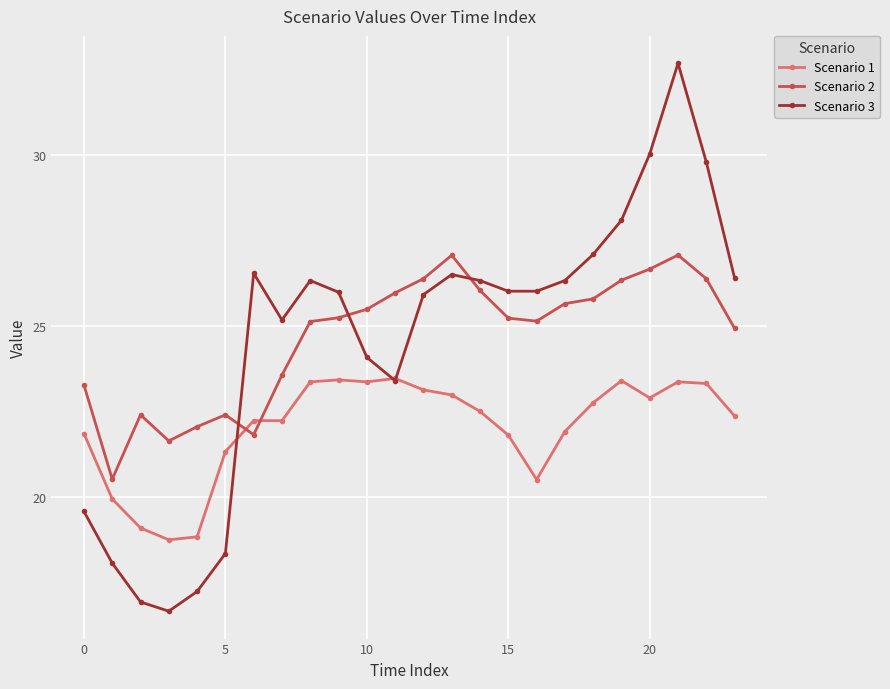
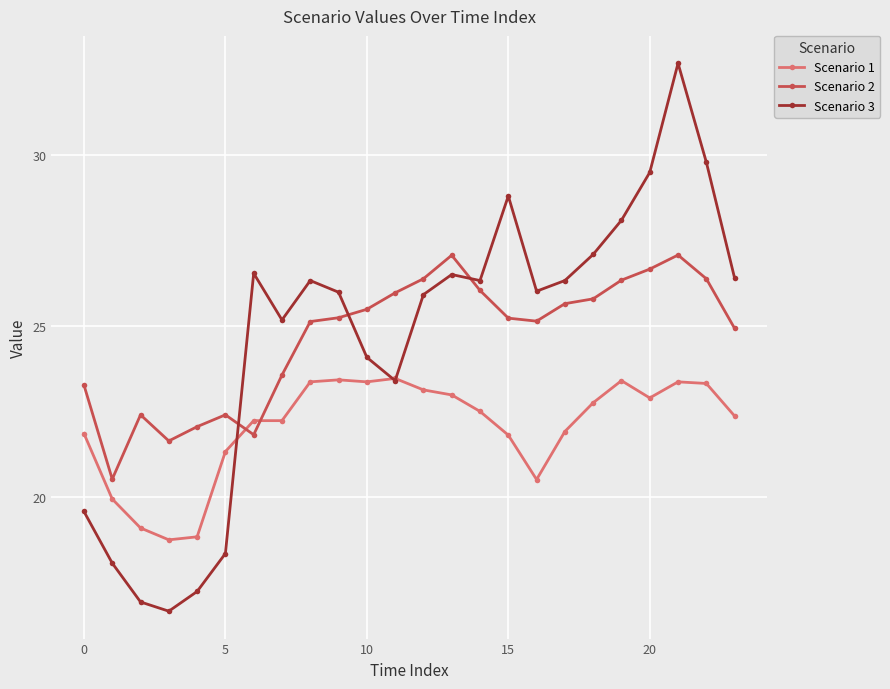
Scenario 3, 15: 26.0 -> 28.8
Scenario 3, 20: 30.0 -> 29.5
